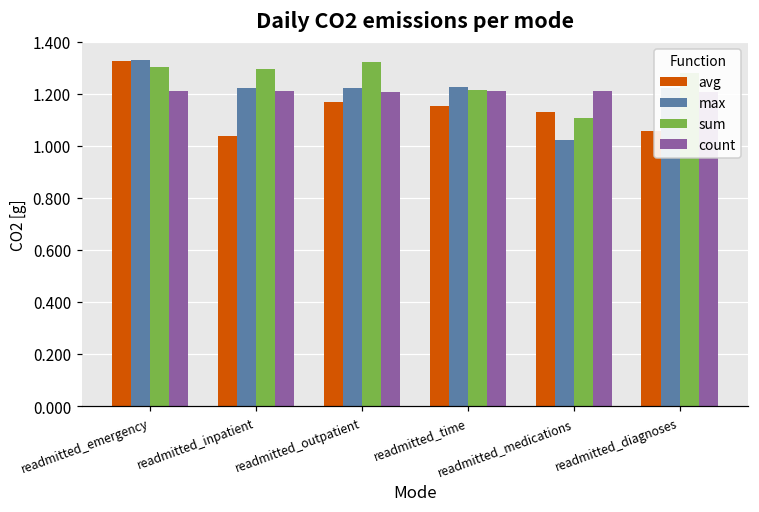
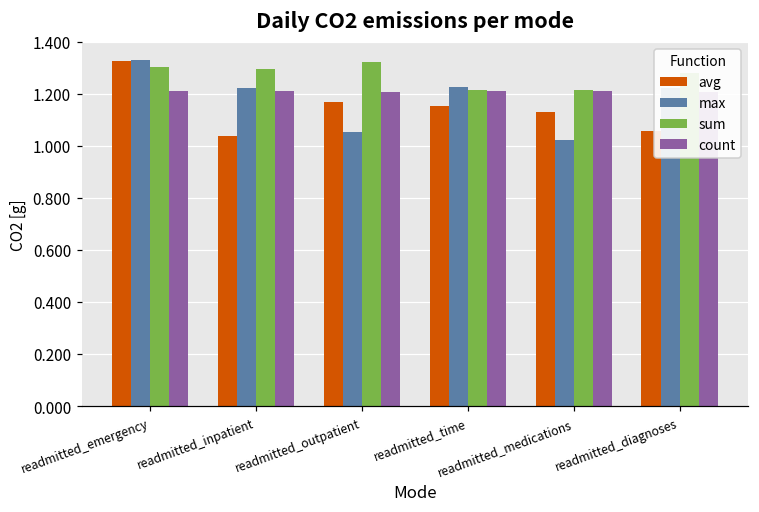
max, readmitted_outpatient: 1.22 -> 1.05
sum, readmitted_medications: 1.11 -> 1.22
